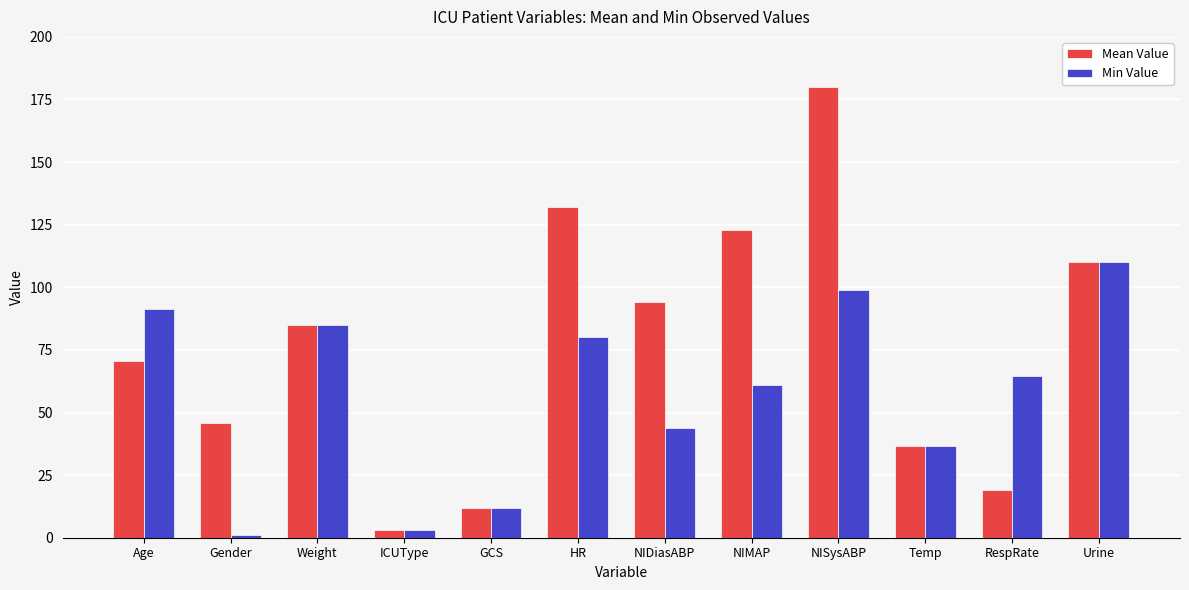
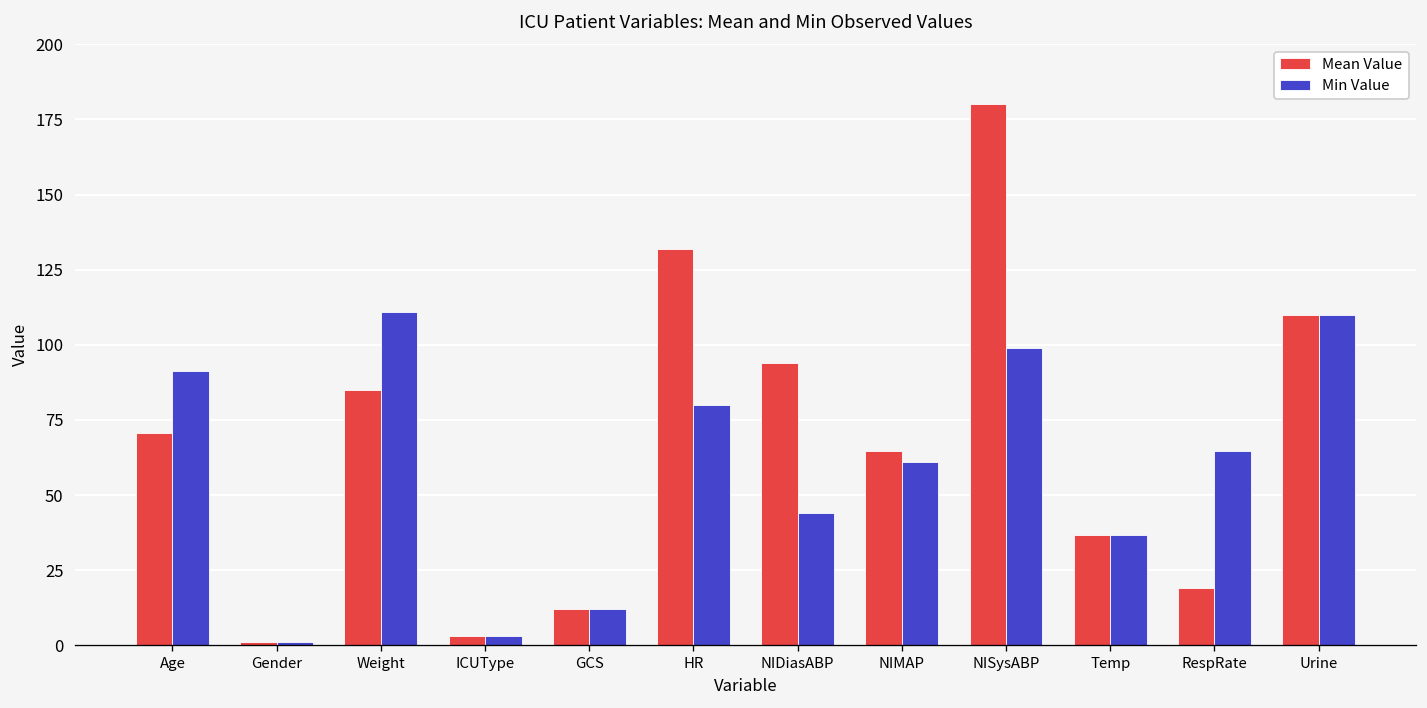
Mean Value, Gender: 46 -> 1
Min Value, Weight: 85 -> 111
Mean Value, NIMAP: 123 -> 65
